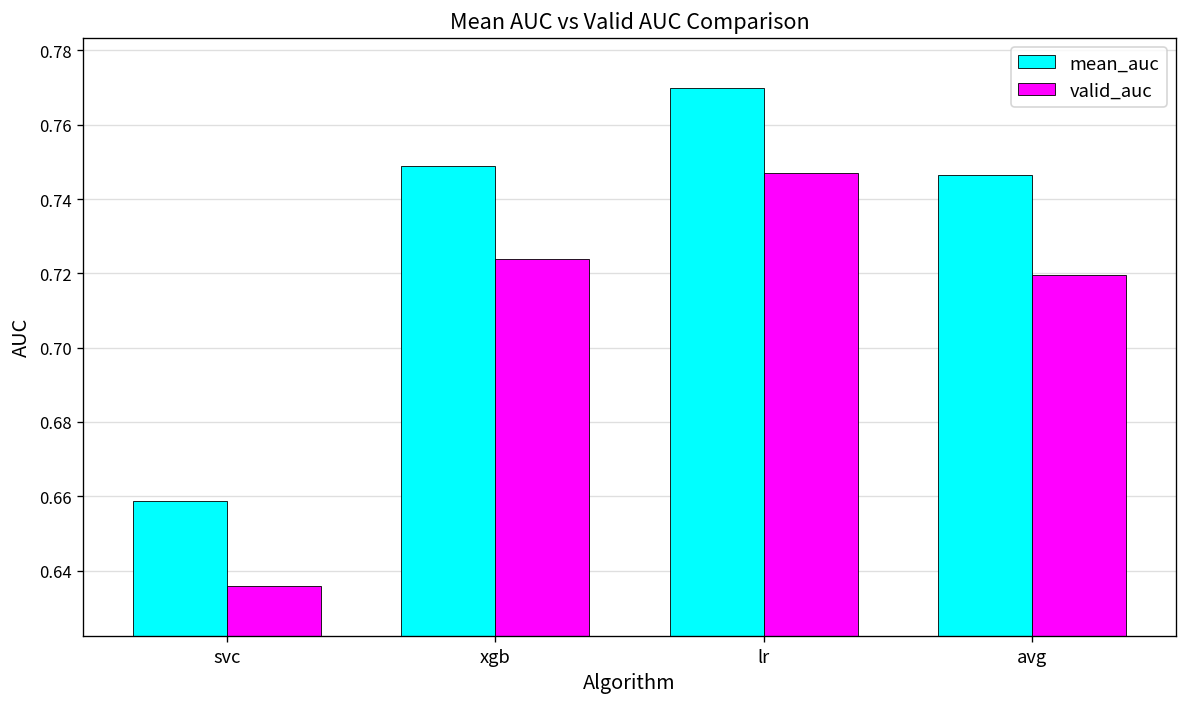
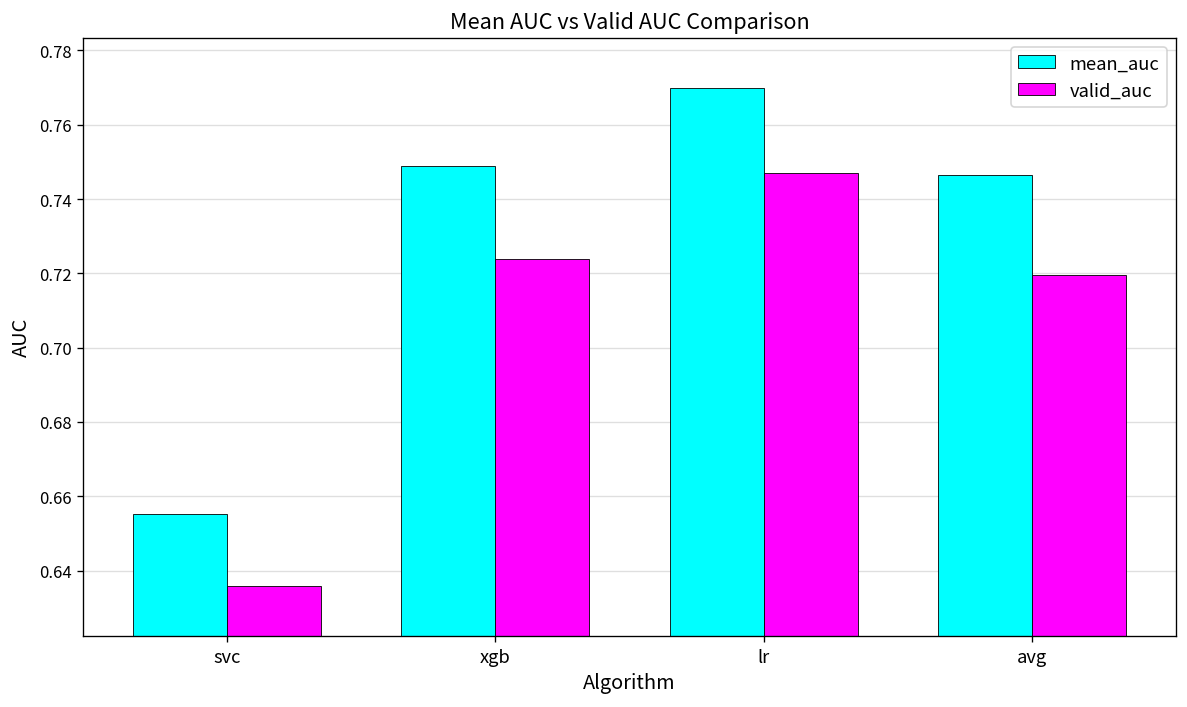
mean_auc, svc: 0.659 -> 0.655
